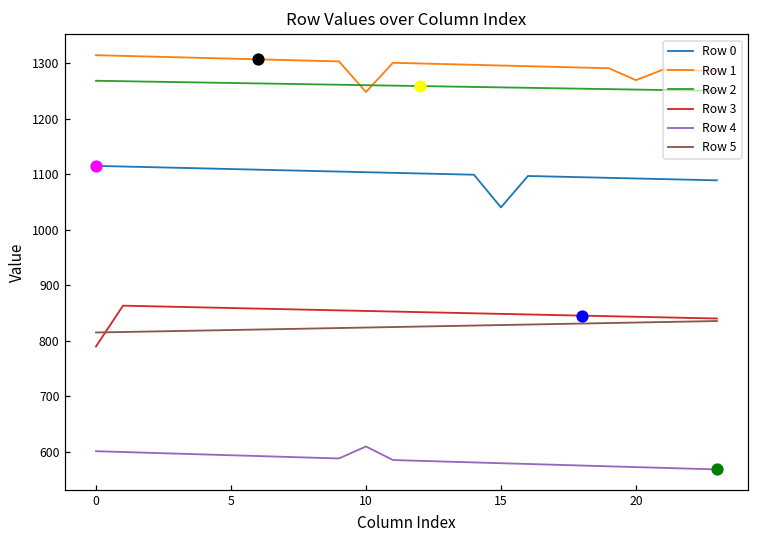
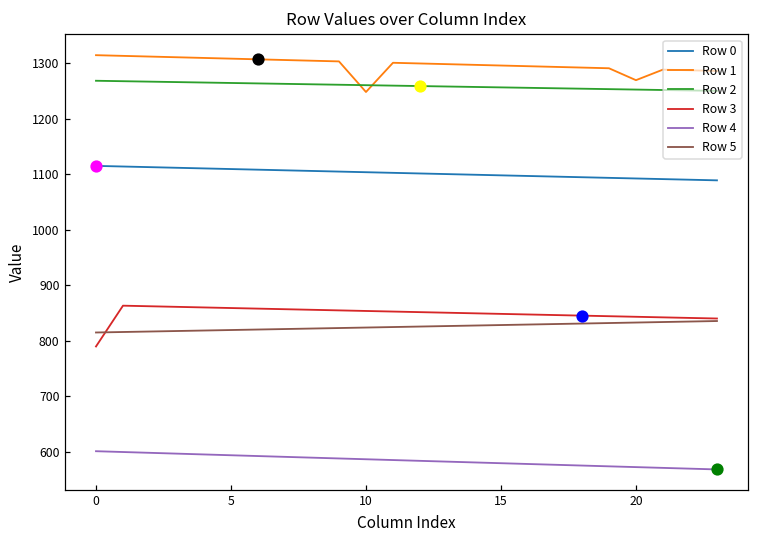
Row 4, 10: 610 -> 590
Row 0, 15: 1040 -> 1100
